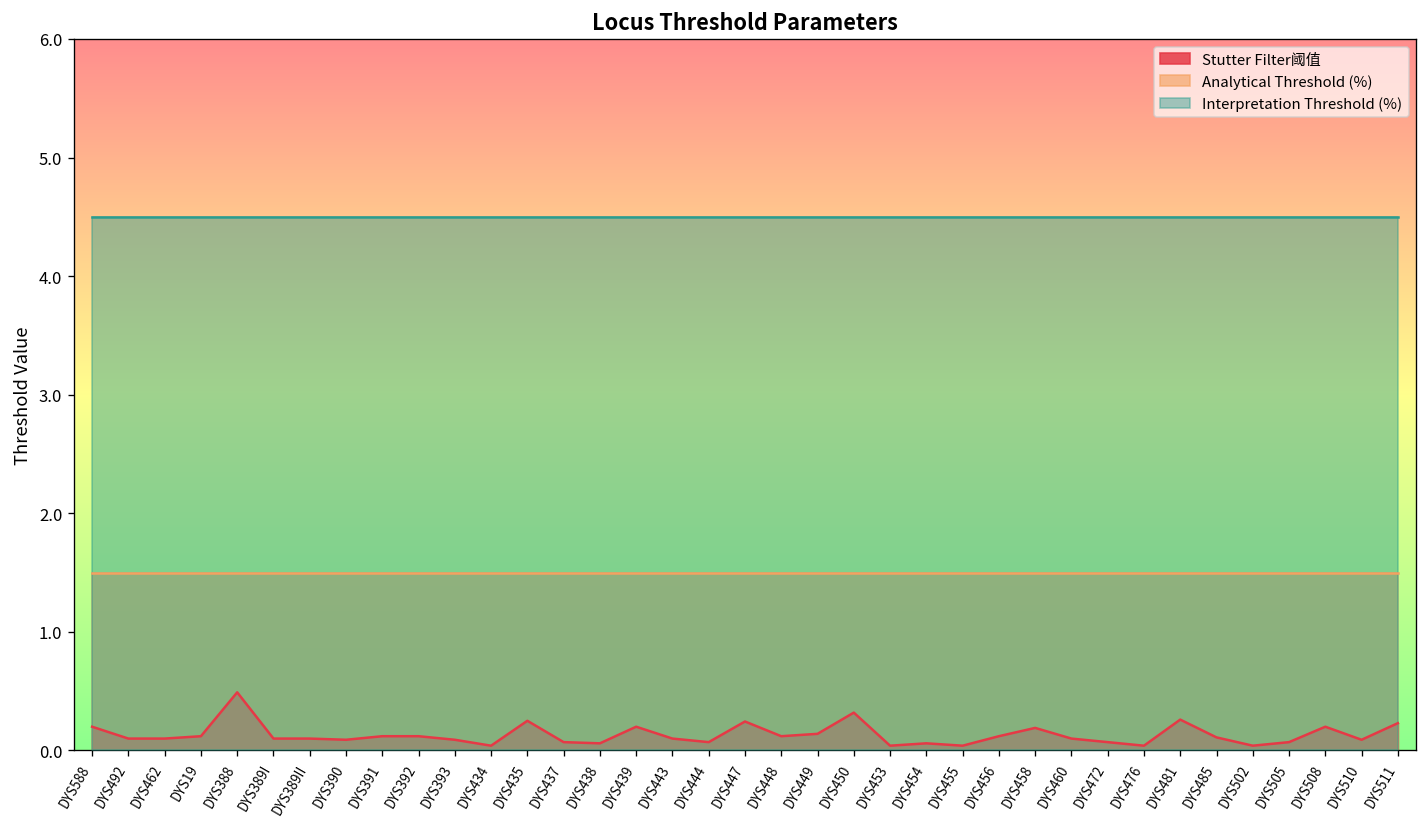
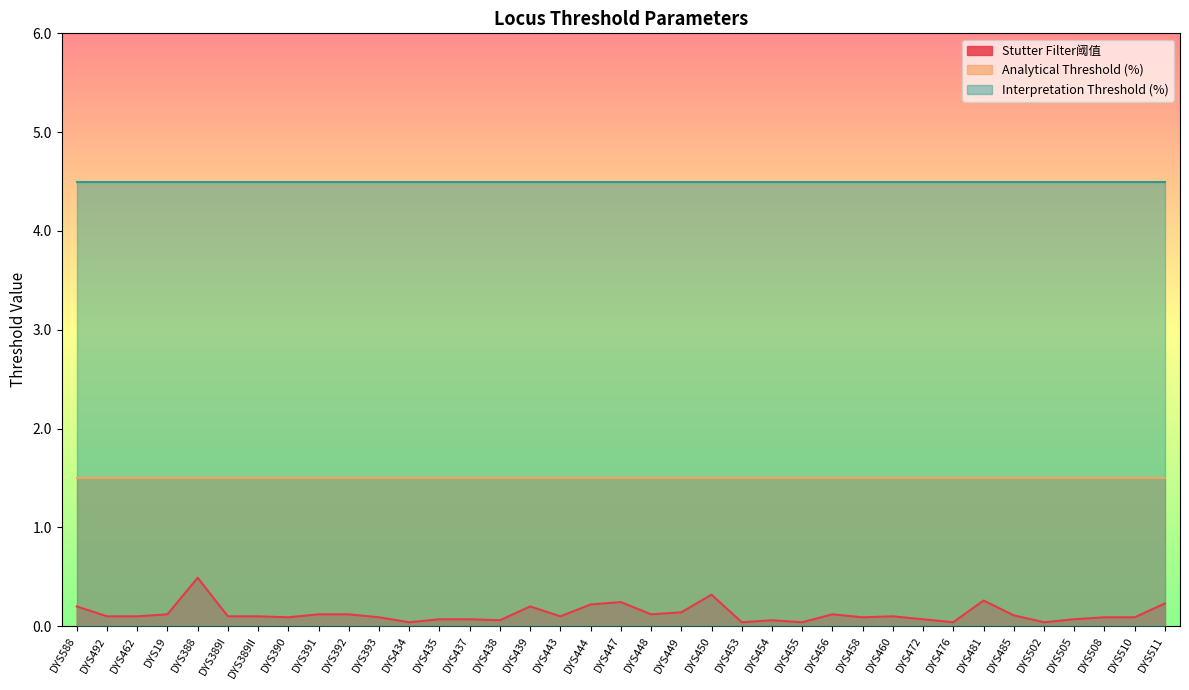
Stutter Filter阈值, DYS435: 0.3 -> 0.1
Stutter Filter阈值, DYS444: 0.1 -> 0.2
Stutter Filter阈值, DYS458: 0.2 -> 0.1
Stutter Filter阈值, DYS508: 0.2 -> 0.1
